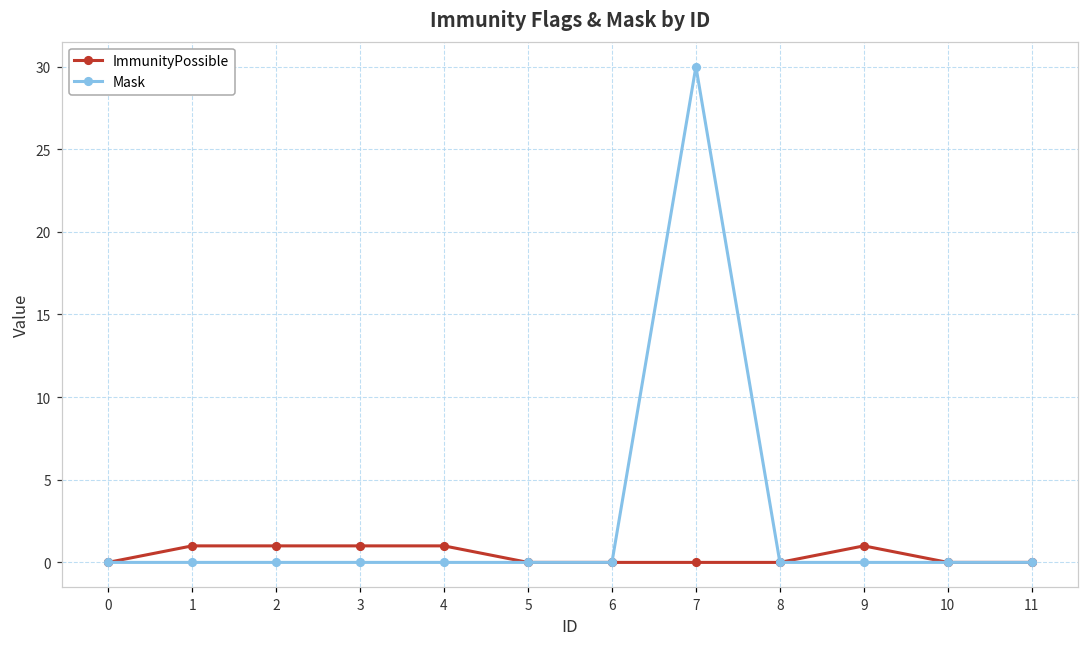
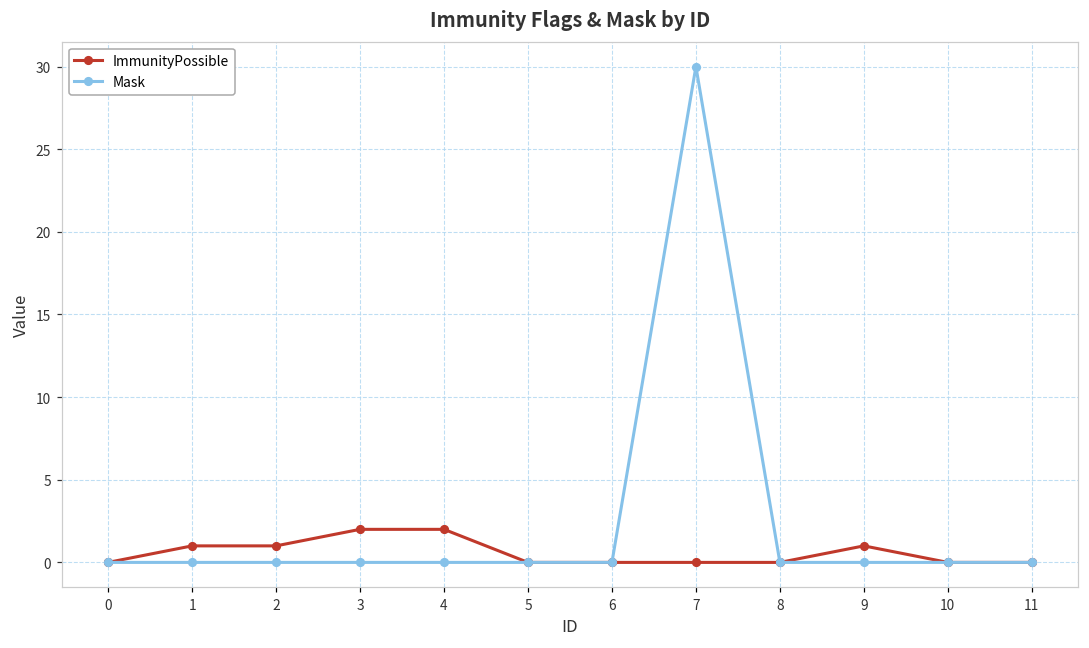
ImmunityPossible, 3: 1 -> 2
ImmunityPossible, 4: 1 -> 2
